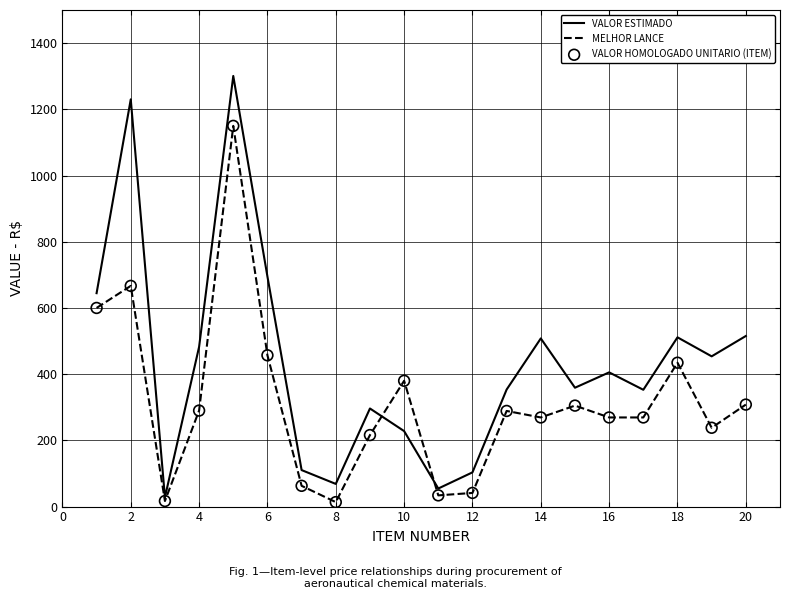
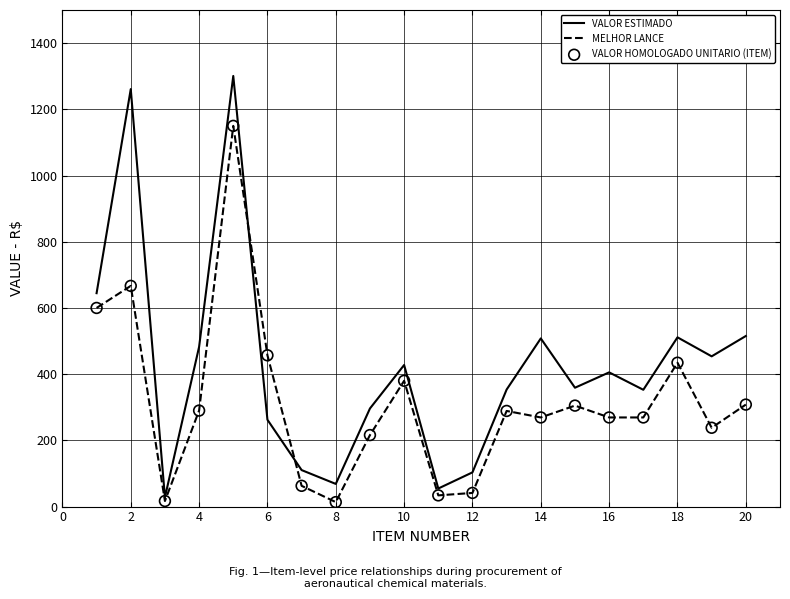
VALOR ESTIMADO, 2: 1230 -> 1260
VALOR ESTIMADO, 6: 690 -> 260
VALOR ESTIMADO, 10: 230 -> 430
